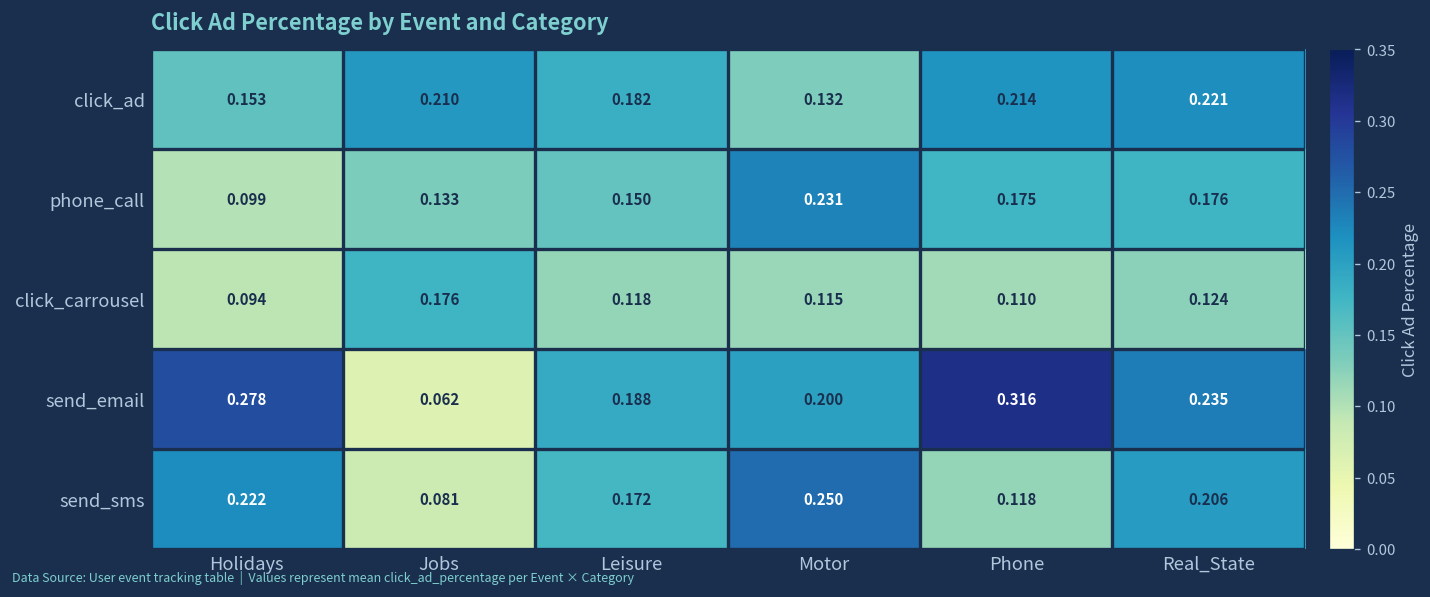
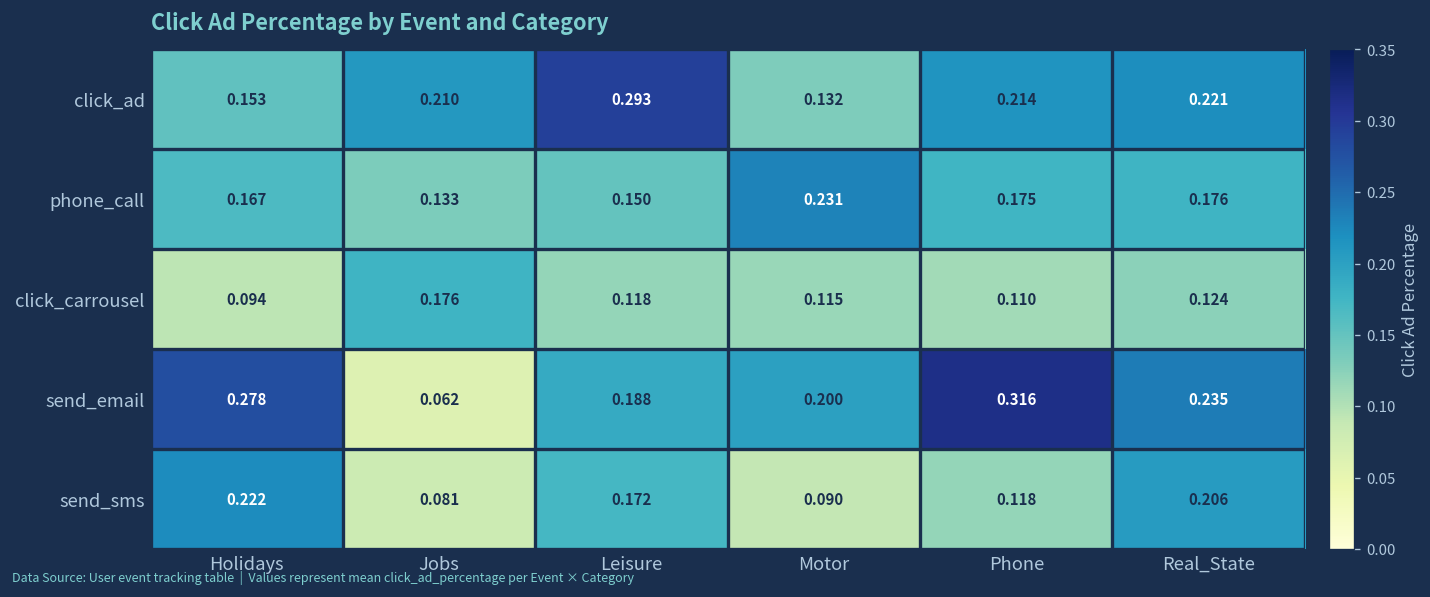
click_ad, Leisure: 0.182 -> 0.293
phone_call, Holidays: 0.099 -> 0.167
send_sms, Motor: 0.250 -> 0.090
